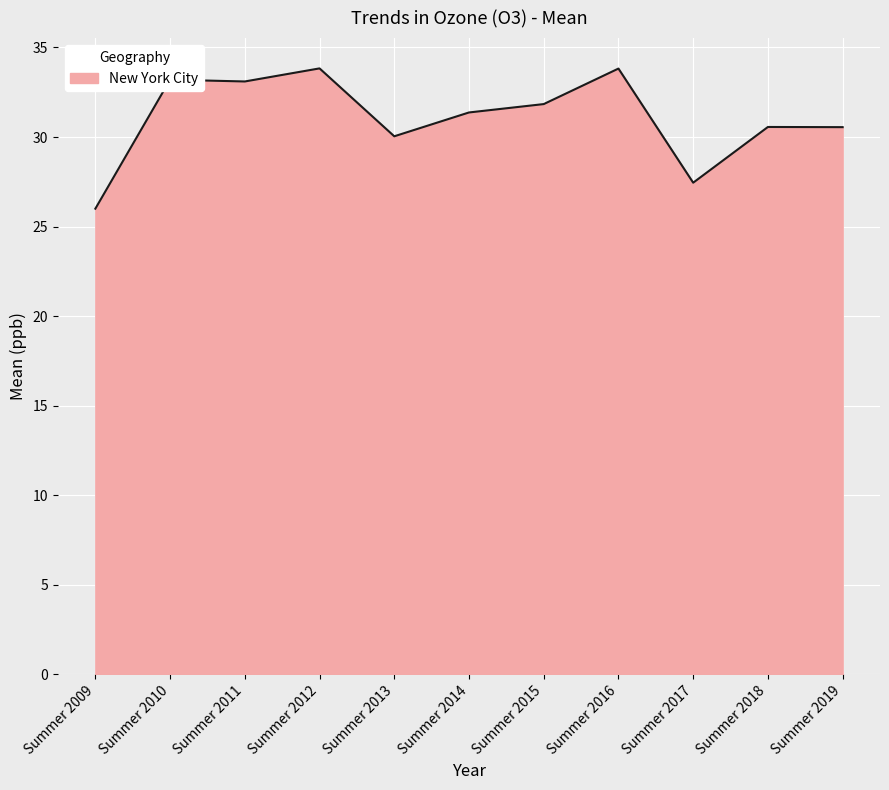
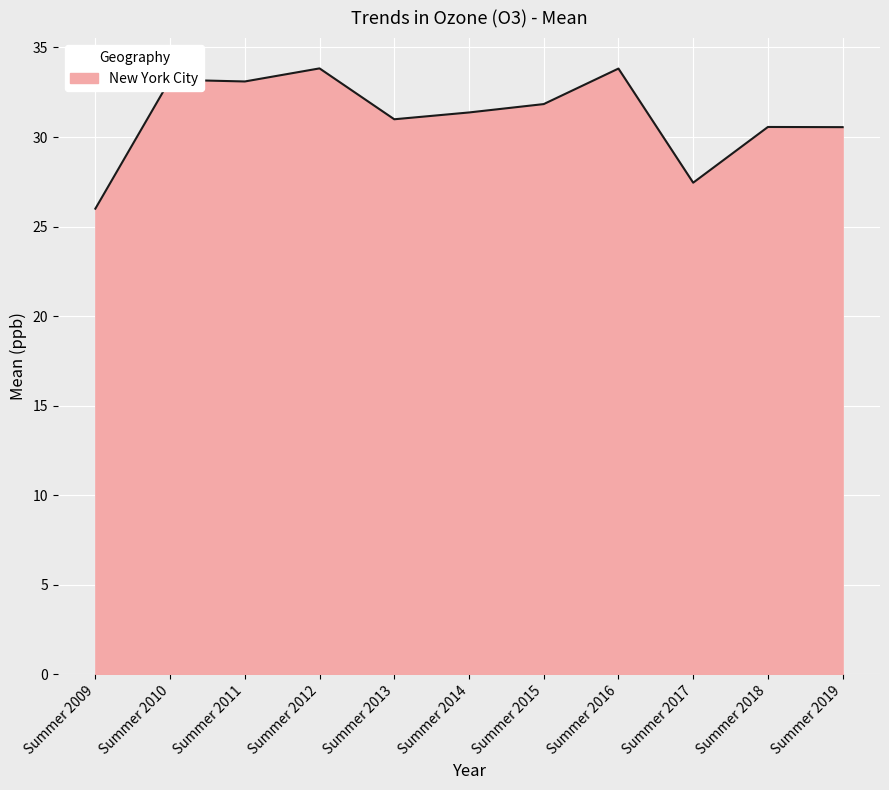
Summer 2013: 30.0 -> 31.0
